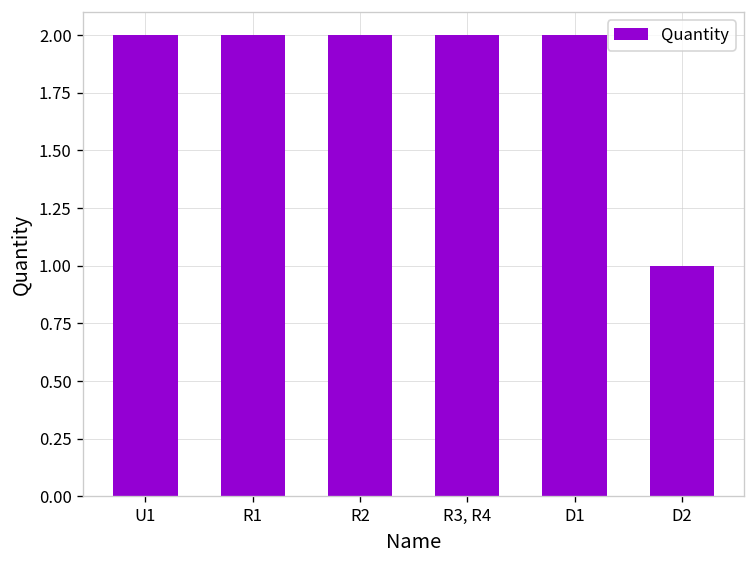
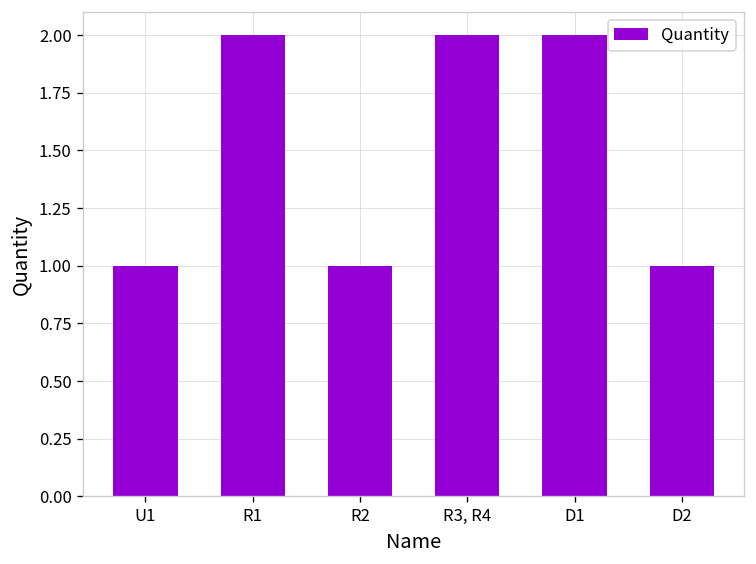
U1: 2 -> 1
R2: 2 -> 1
